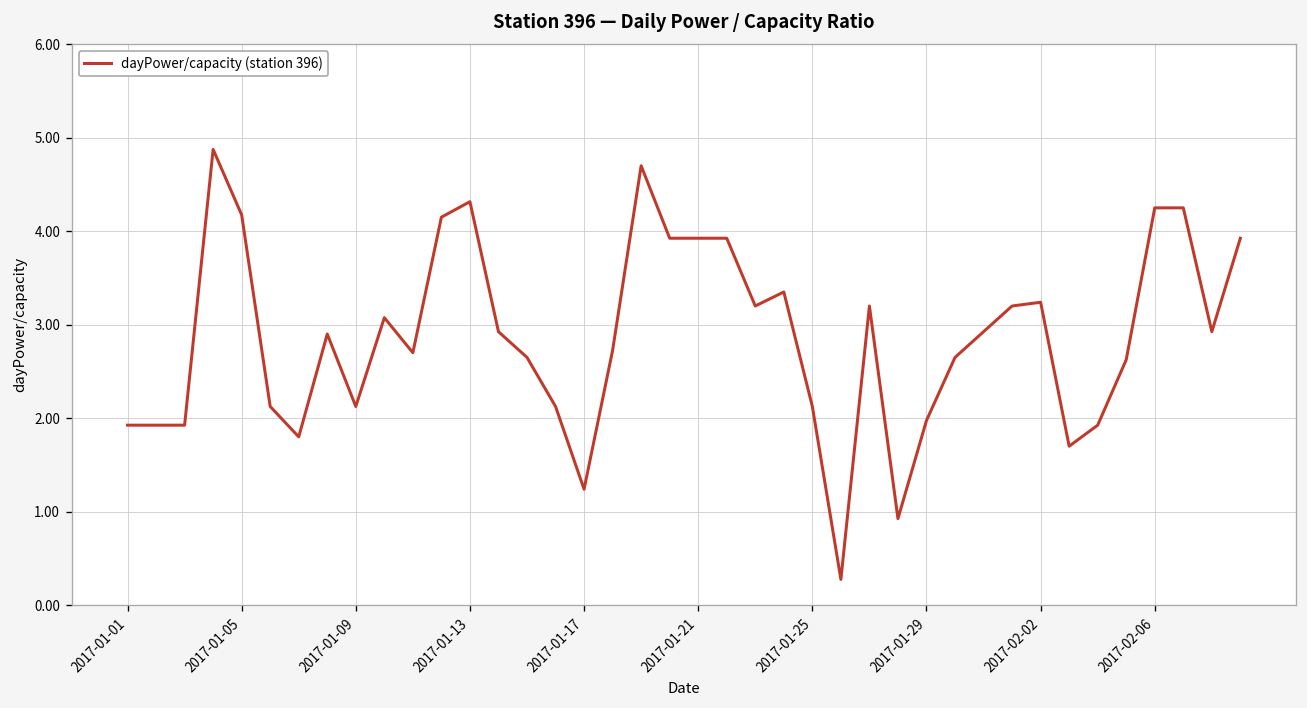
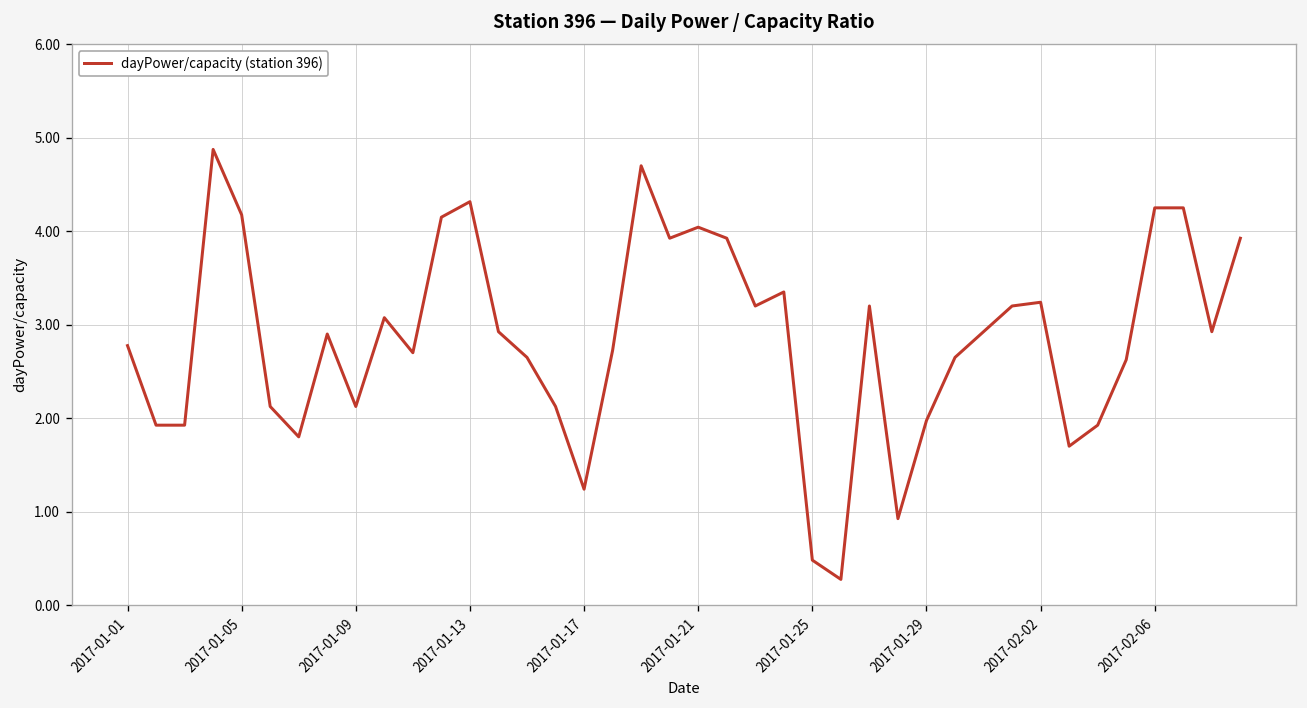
2017-01-01: 1.9 -> 2.8
2017-01-21: 3.9 -> 4.0
2017-01-25: 2.1 -> 0.5
